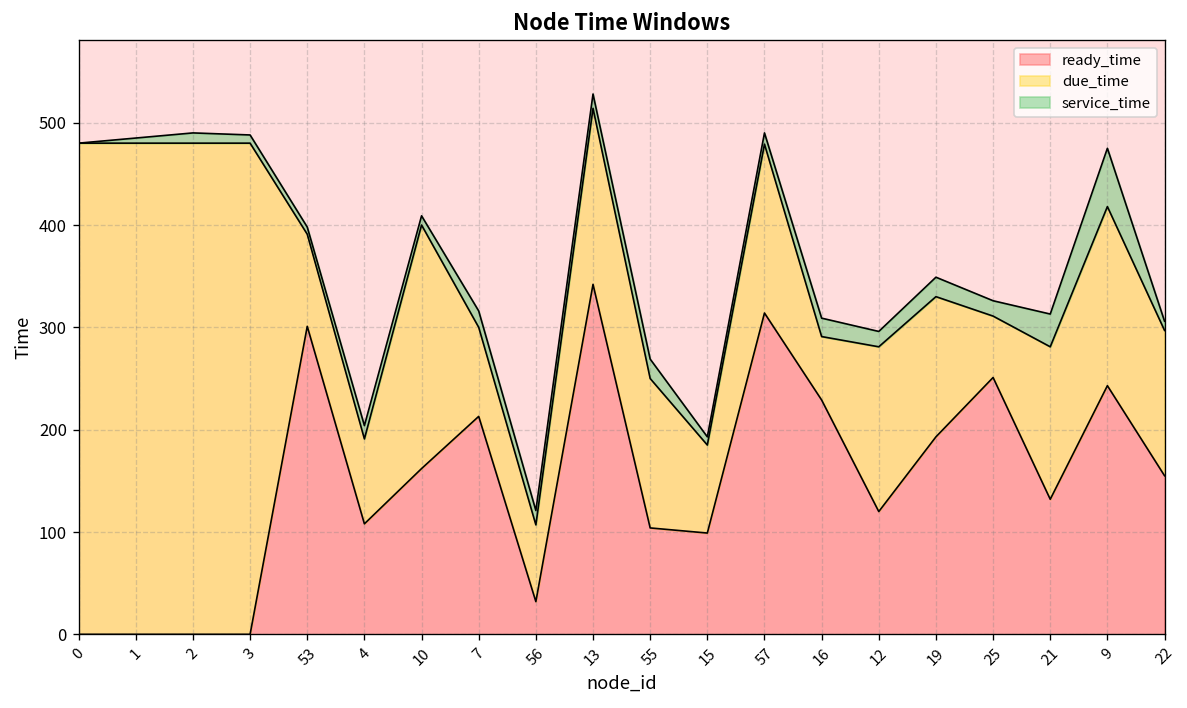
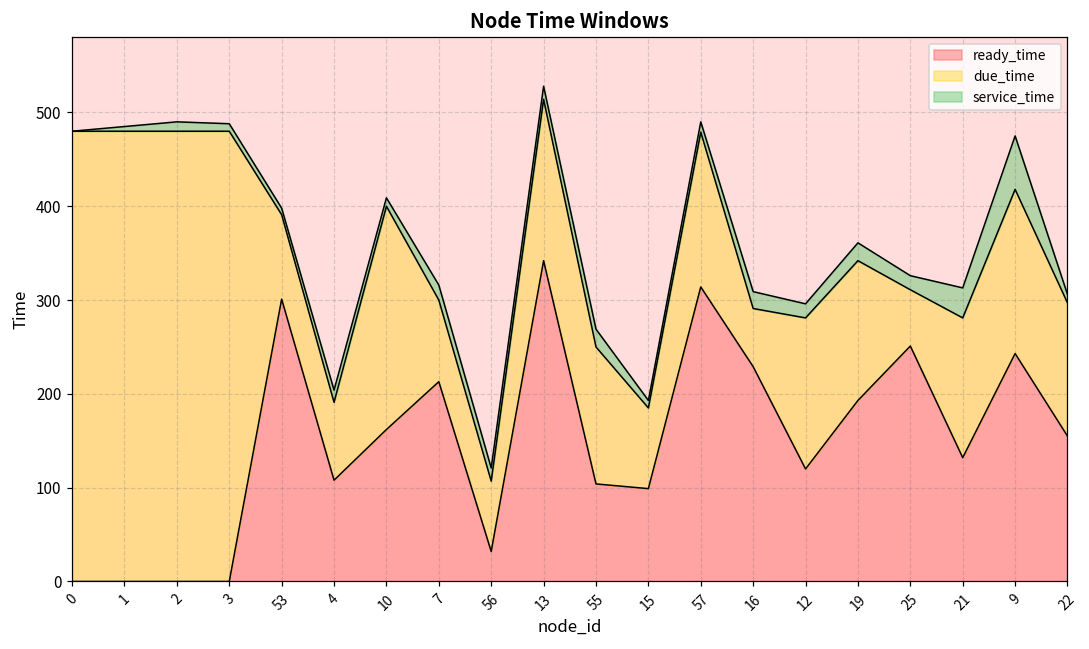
due_time, 19: 330 -> 340
